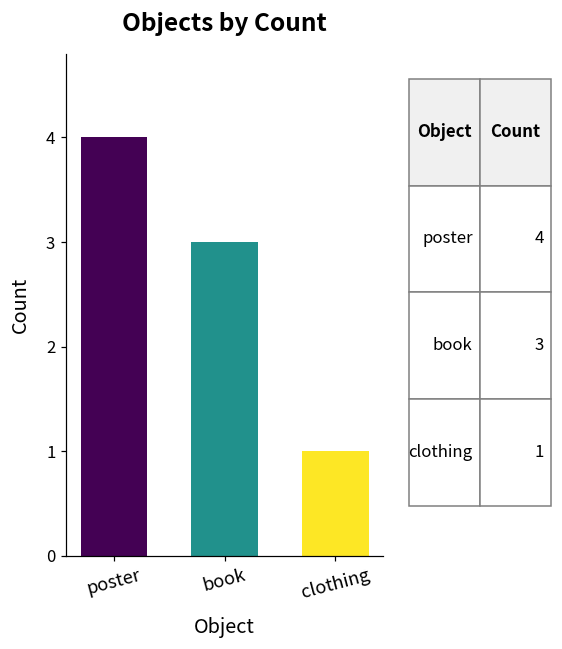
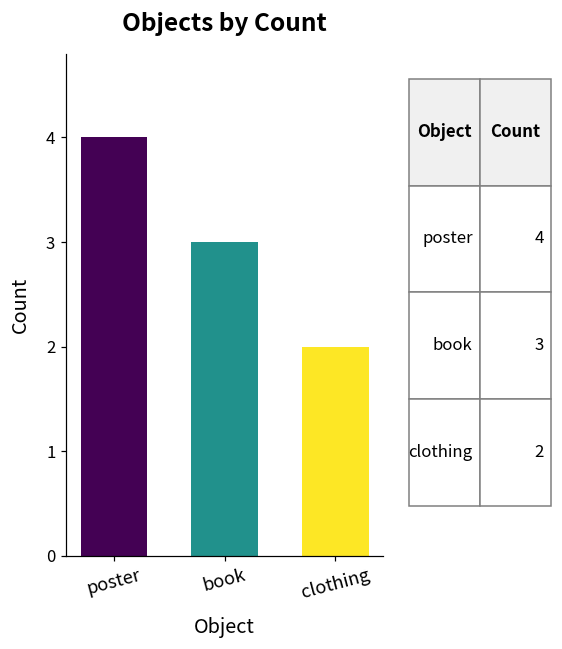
clothing: 1 -> 2
